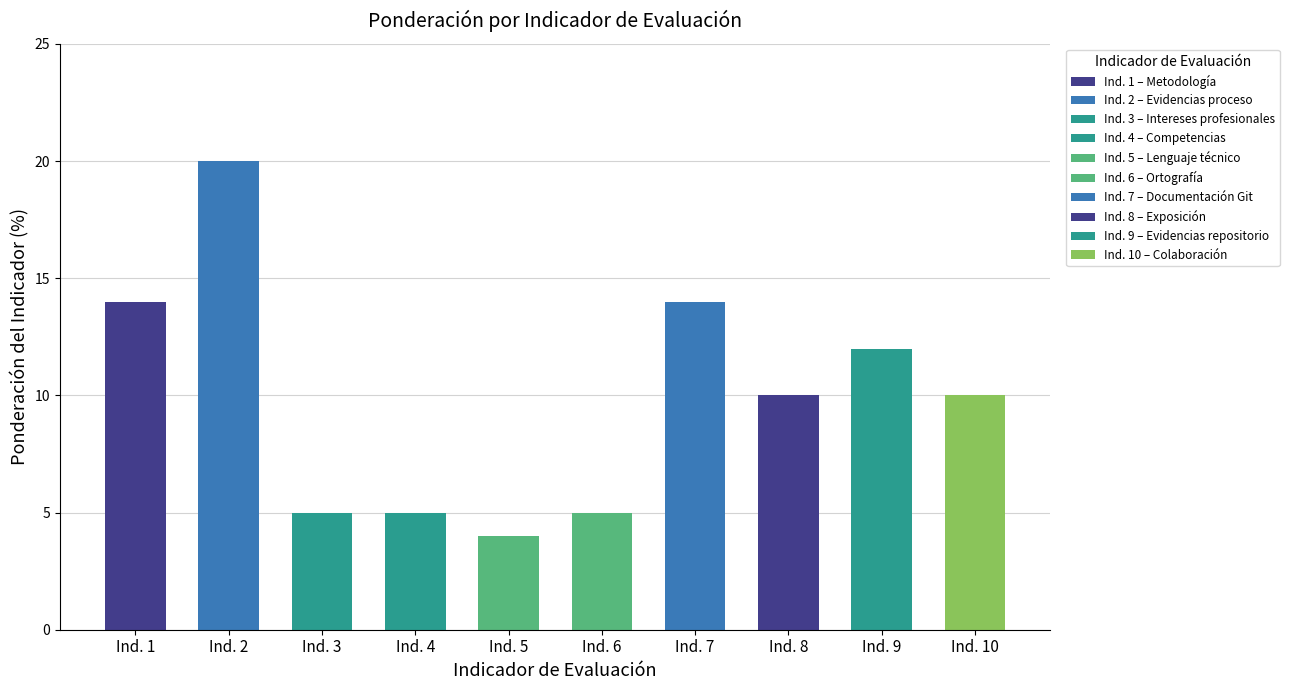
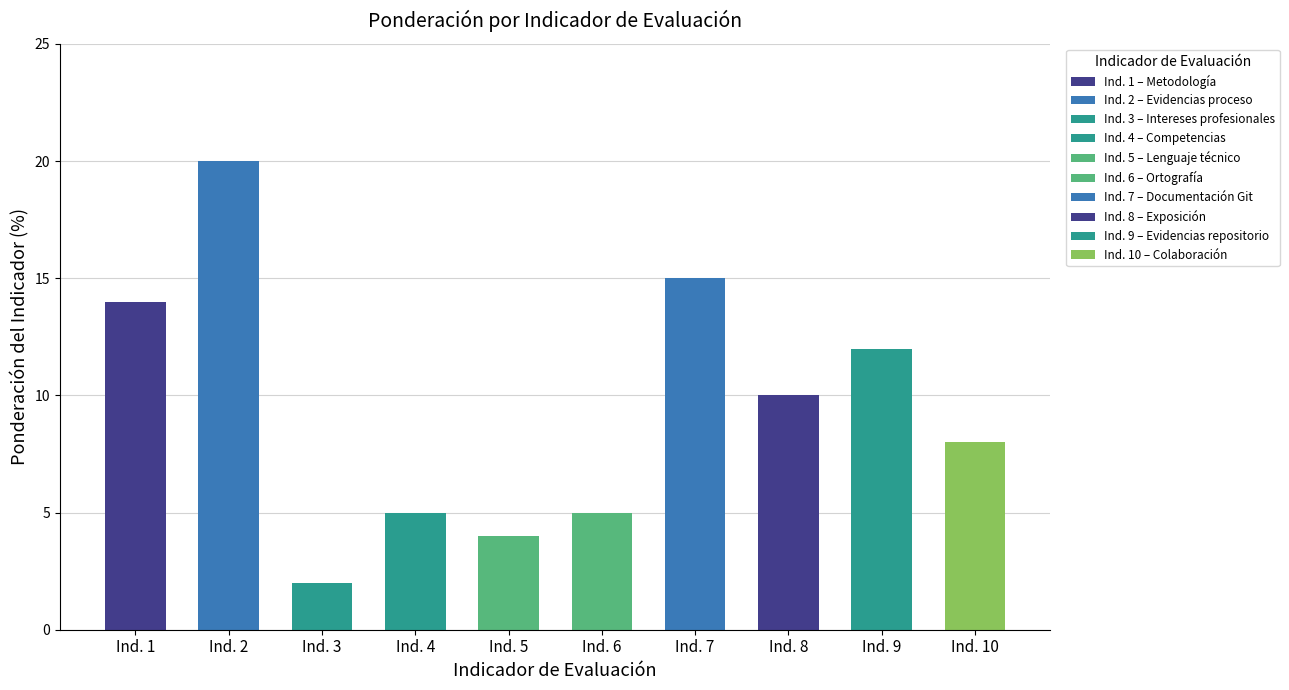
Ind. 3: 5 -> 2
Ind. 7: 14 -> 15
Ind. 10: 10 -> 8
